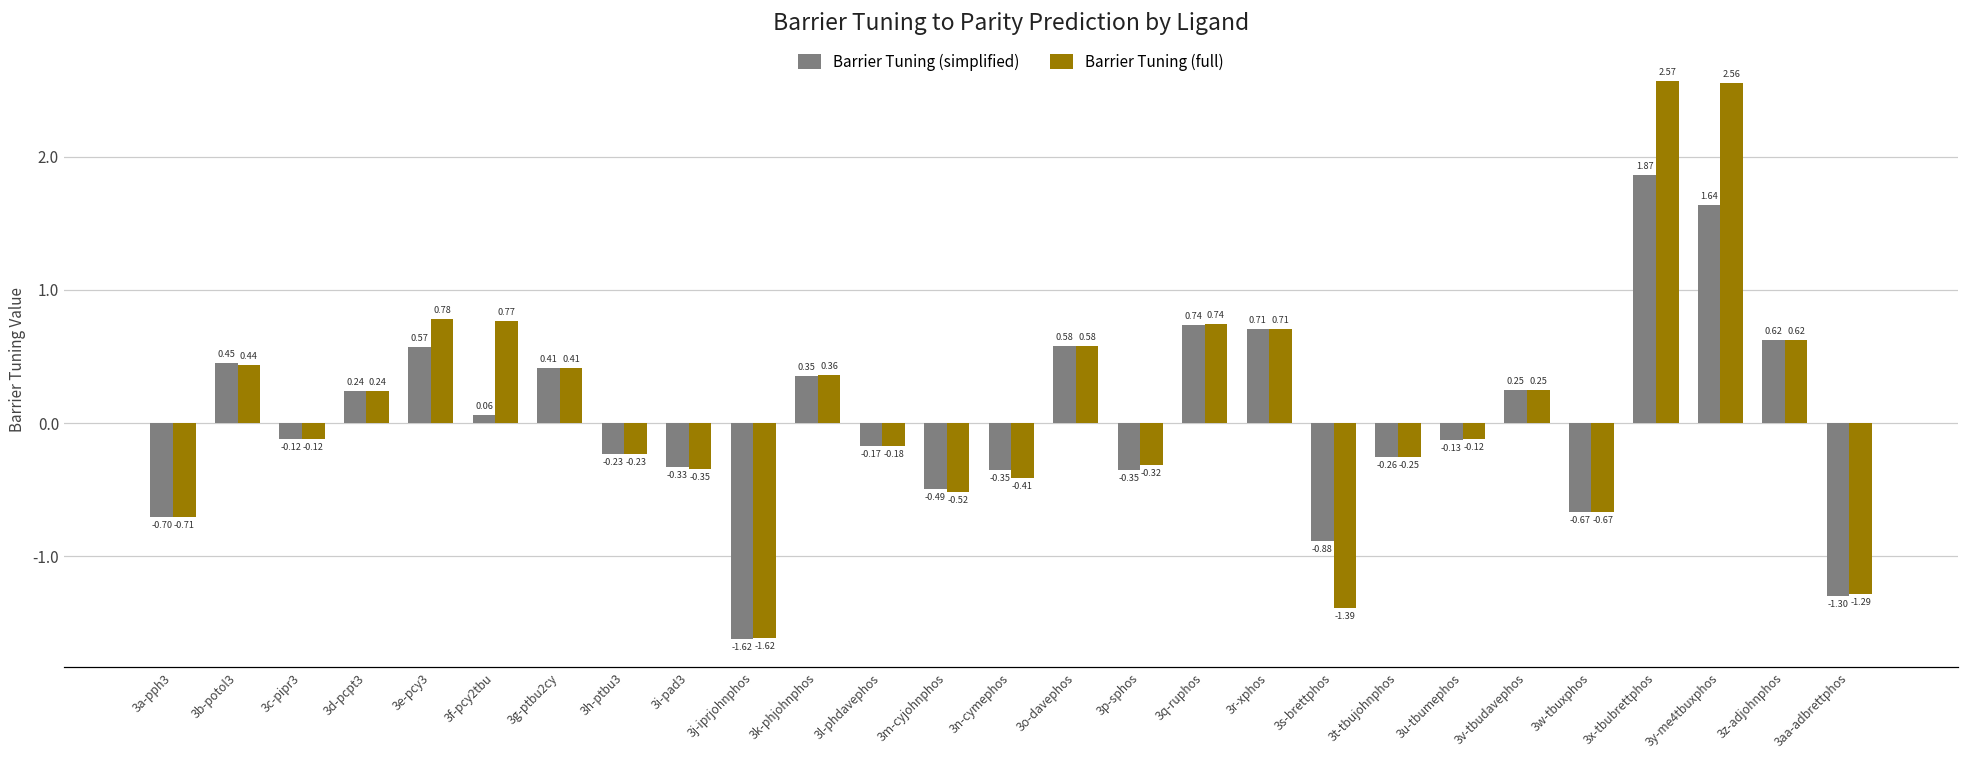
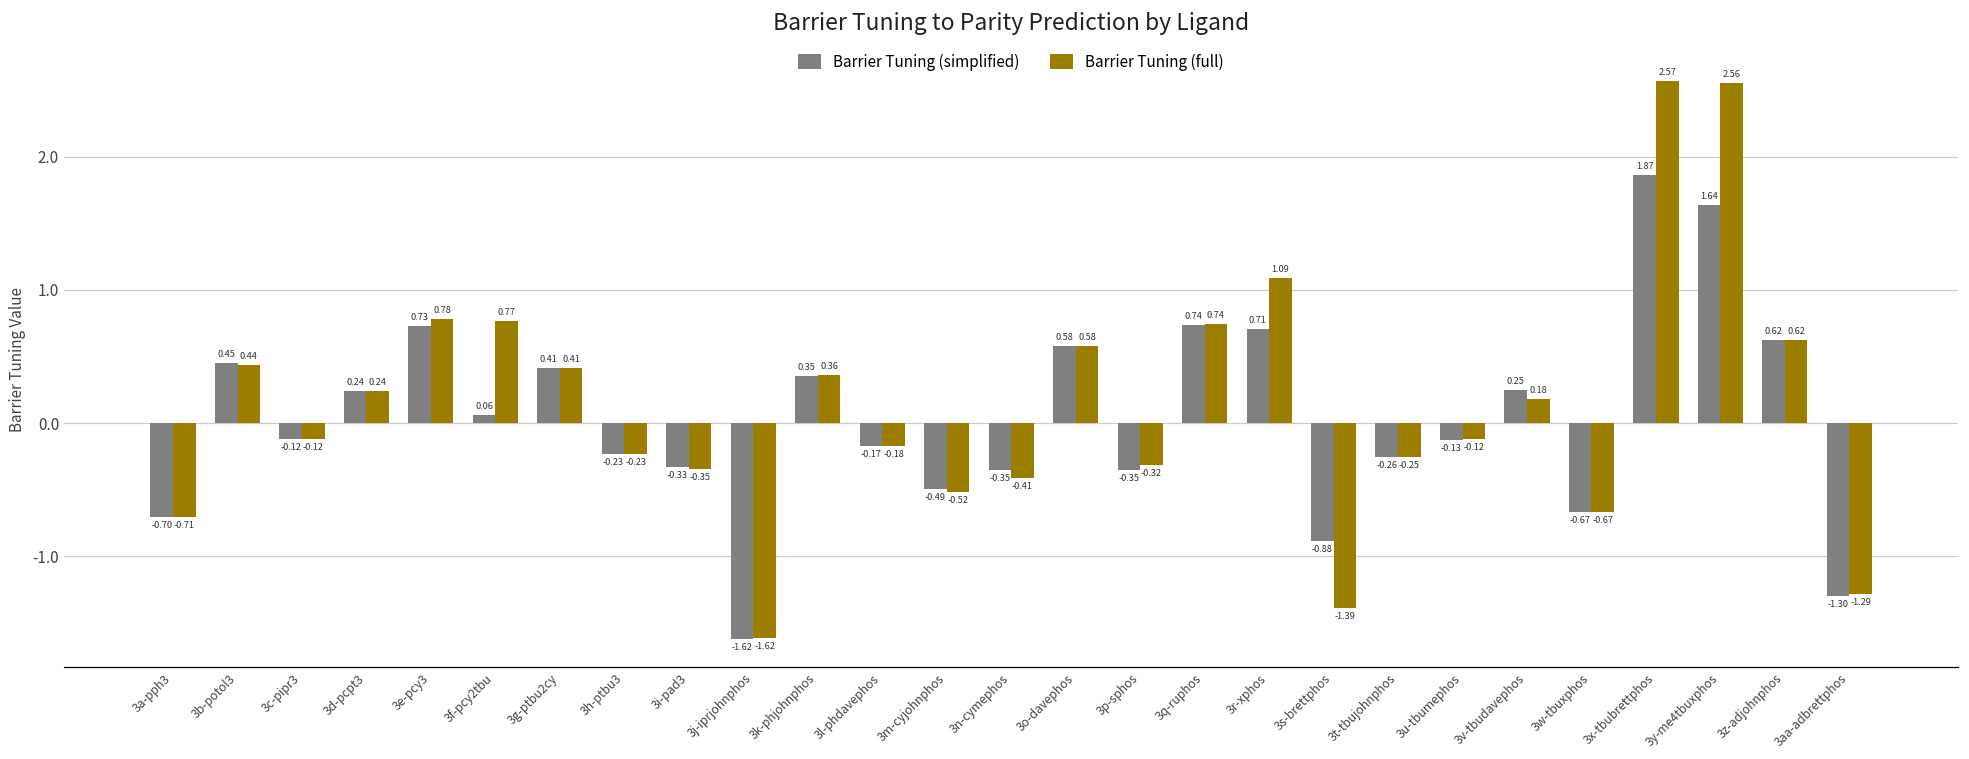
Barrier Tuning (simplified), 3e-pcy3: 0.57 -> 0.73
Barrier Tuning (full), 3r-xphos: 0.71 -> 1.09
Barrier Tuning (full), 3v-tbudavephos: 0.25 -> 0.18
